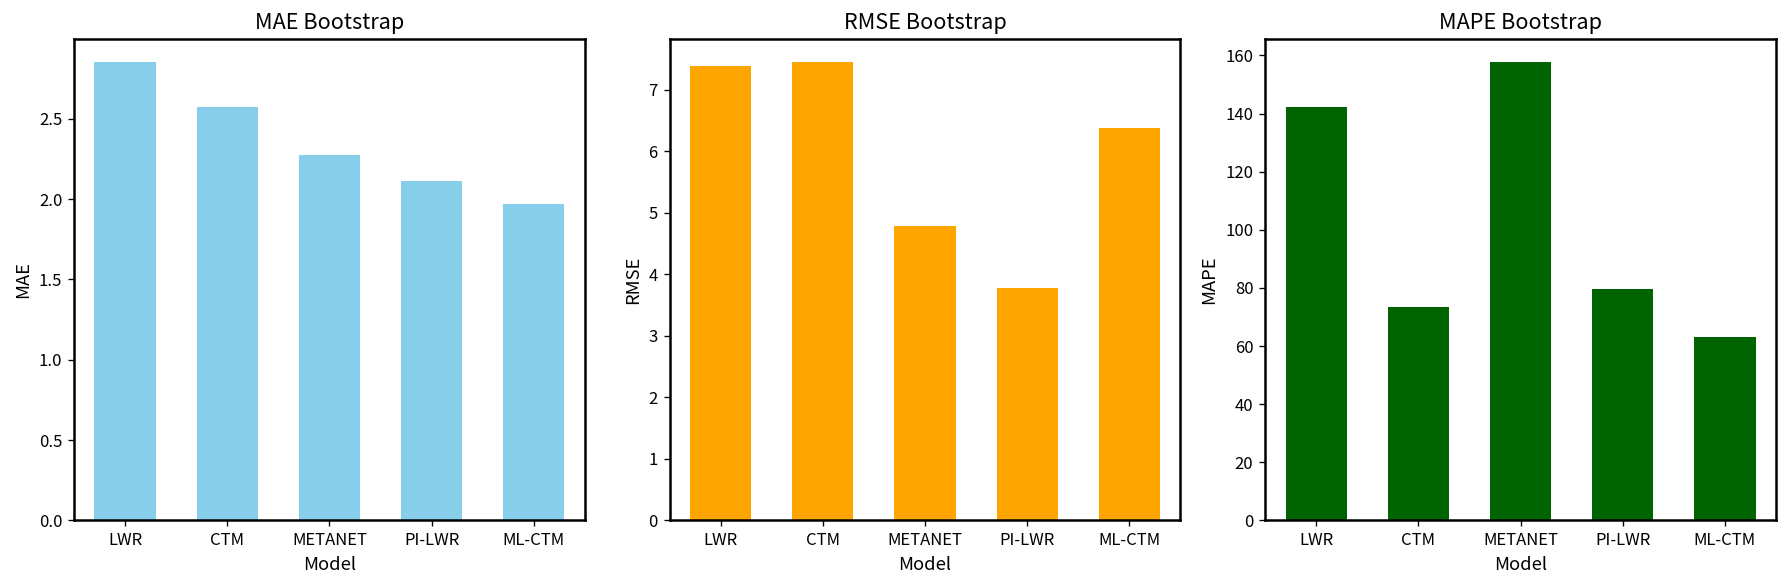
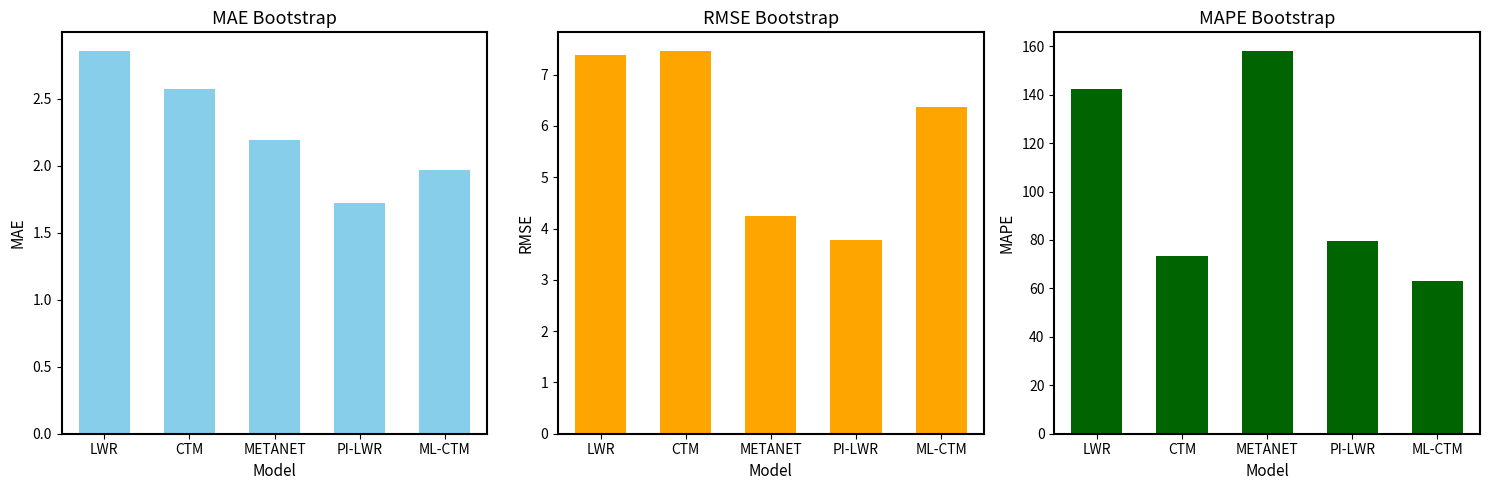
MAE Bootstrap, METANET: 2.28 -> 2.20
MAE Bootstrap, PI-LWR: 2.11 -> 1.72
RMSE Bootstrap, METANET: 4.8 -> 4.2
